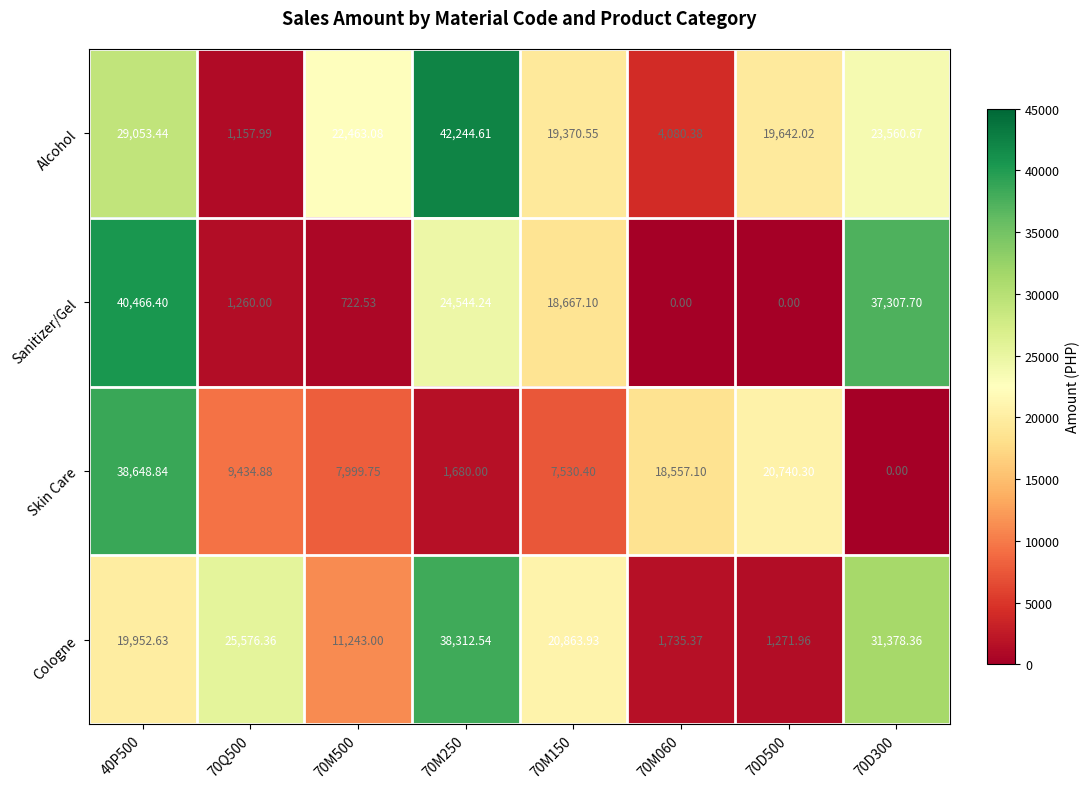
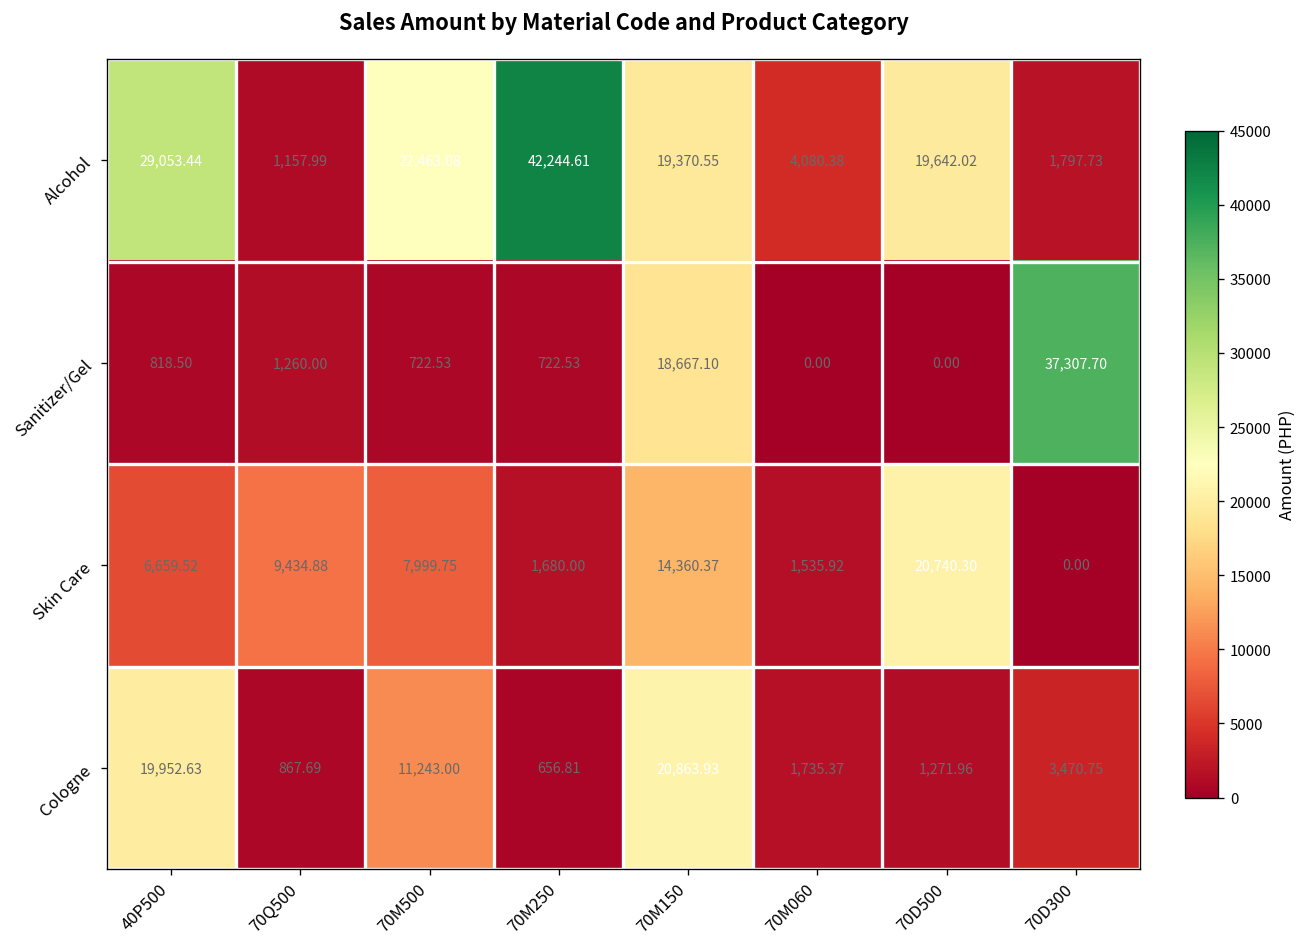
Alcohol, 70D300: 23,560.67 -> 1,797.73
Sanitizer/Gel, 40P500: 40,466.40 -> 818.50
Sanitizer/Gel, 70M250: 24,544.24 -> 722.53
Skin Care, 40P500: 38,648.84 -> 6,659.52
Skin Care, 70M150: 7,530.40 -> 14,360.37
Skin Care, 70M060: 18,557.10 -> 1,535.92
Cologne, 70Q500: 25,576.36 -> 867.69
Cologne, 70M250: 38,312.54 -> 656.81
Cologne, 70D300: 31,378.36 -> 3,470.75
